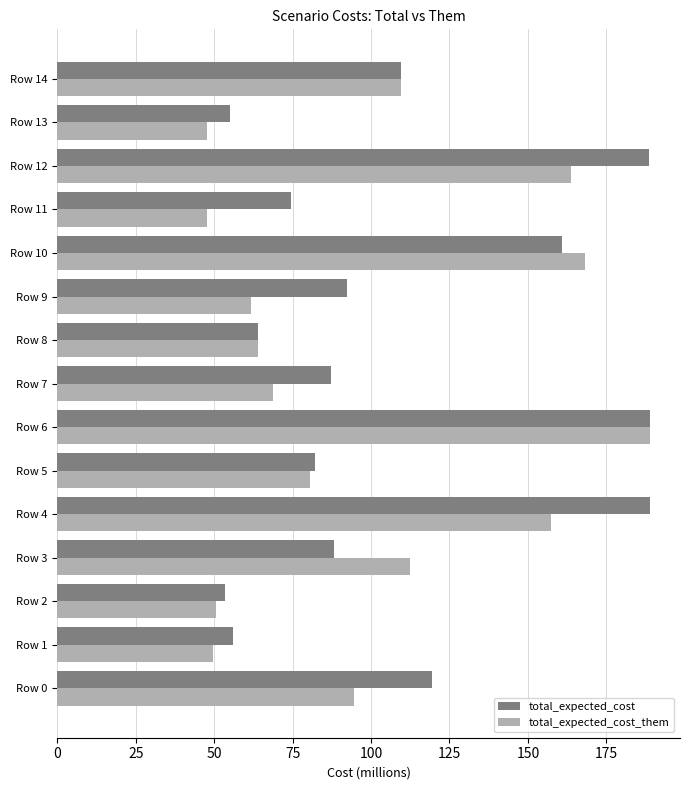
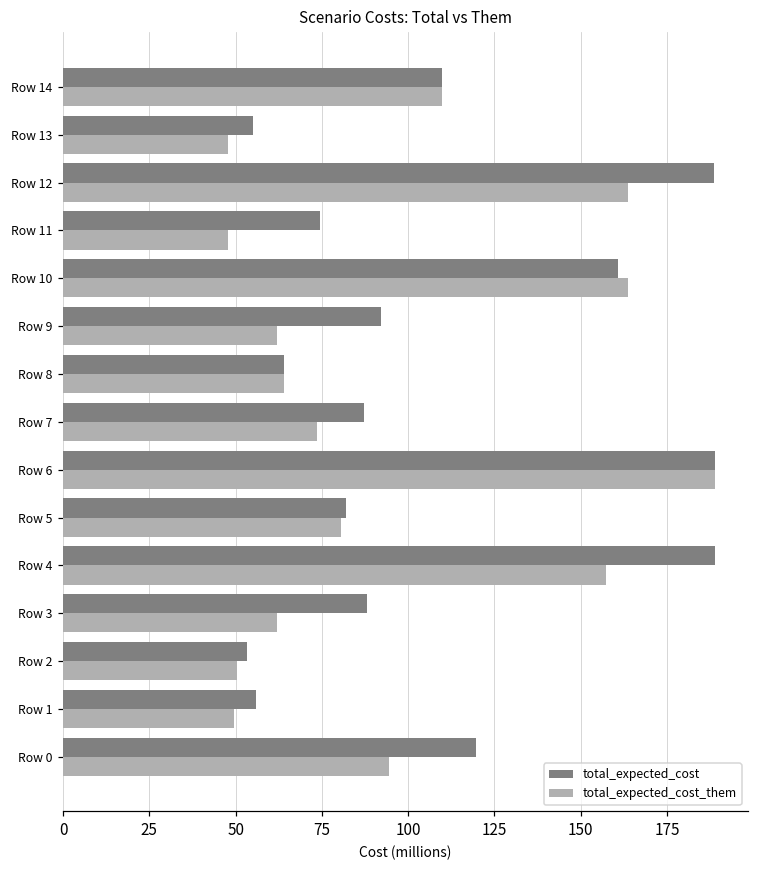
total_expected_cost_them, Row 10: 168 -> 164
total_expected_cost_them, Row 7: 69 -> 74
total_expected_cost_them, Row 3: 112 -> 62
